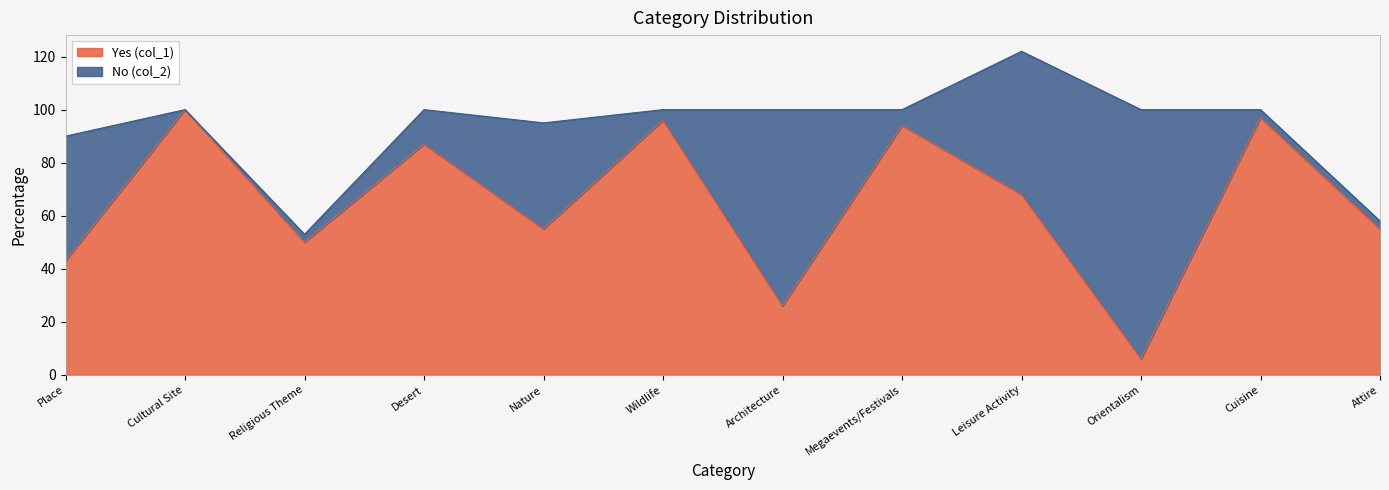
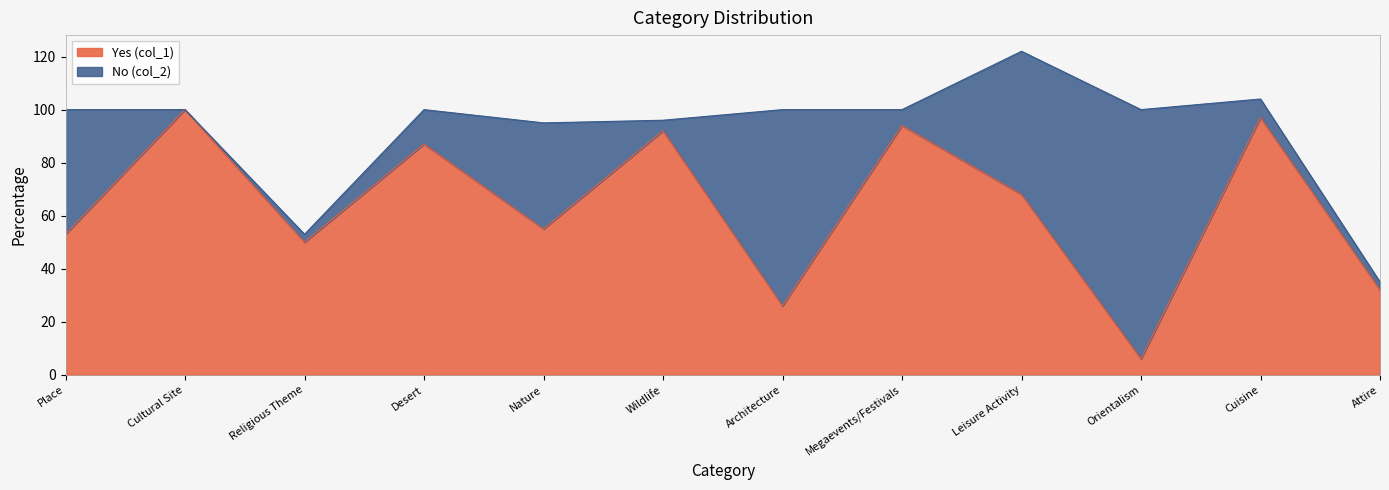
Yes (col_1), Place: 43 -> 53
Yes (col_1), Wildlife: 96 -> 92
No (col_2), Cuisine: 3 -> 7
Yes (col_1), Attire: 55 -> 32
